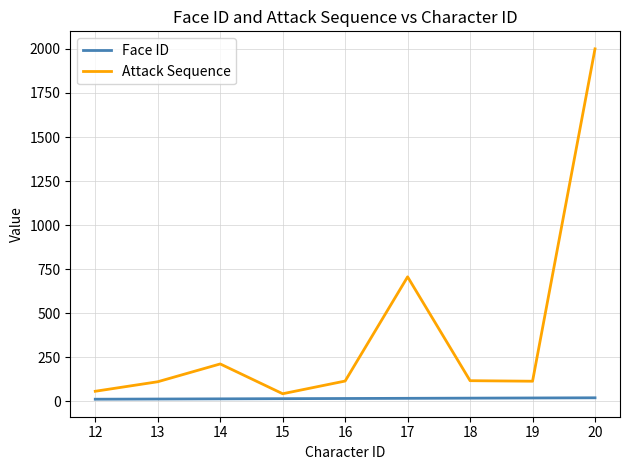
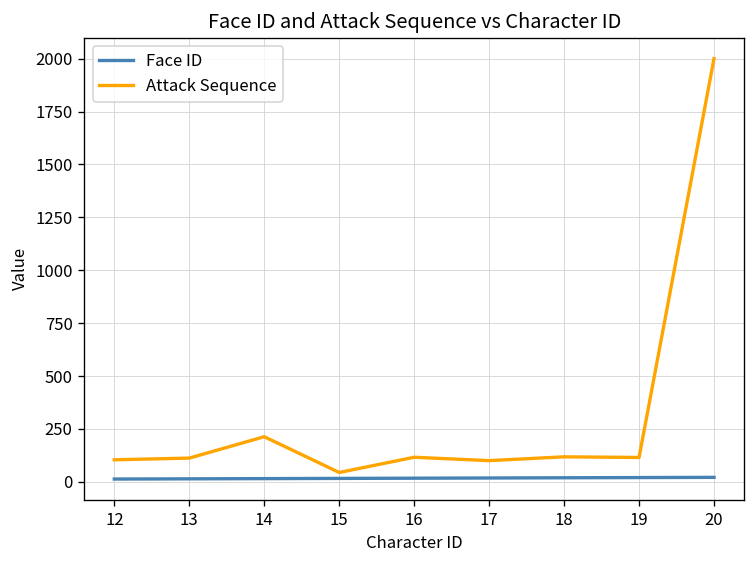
Attack Sequence, 12: 60 -> 100
Attack Sequence, 17: 710 -> 100
